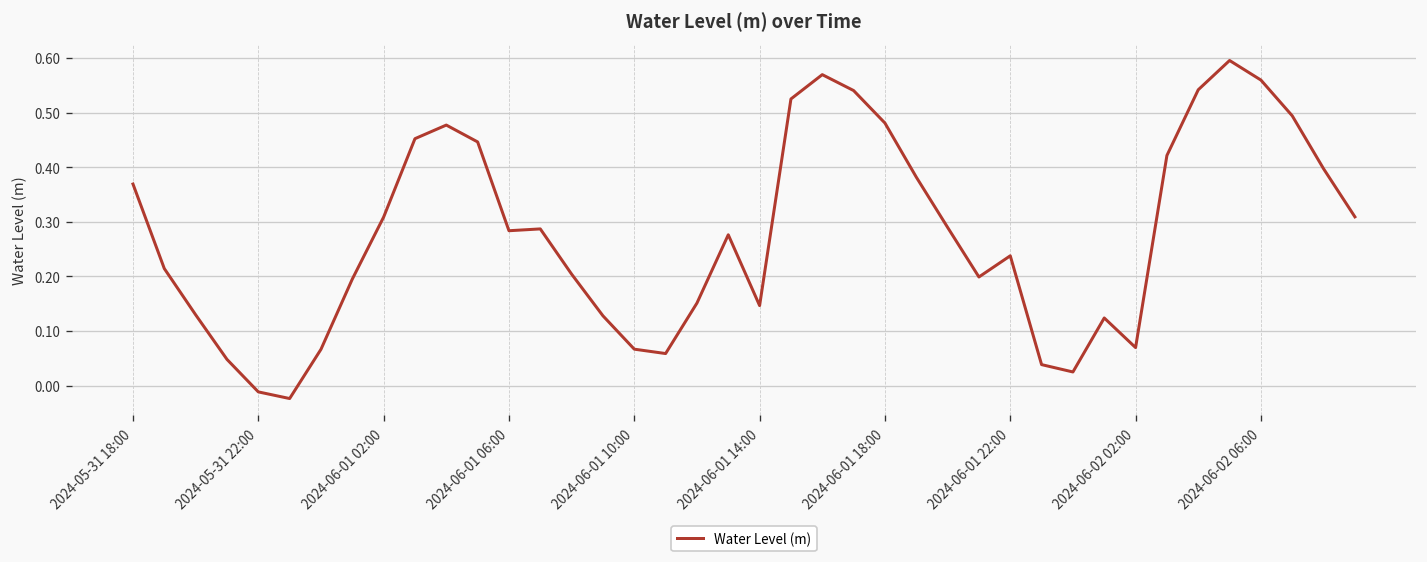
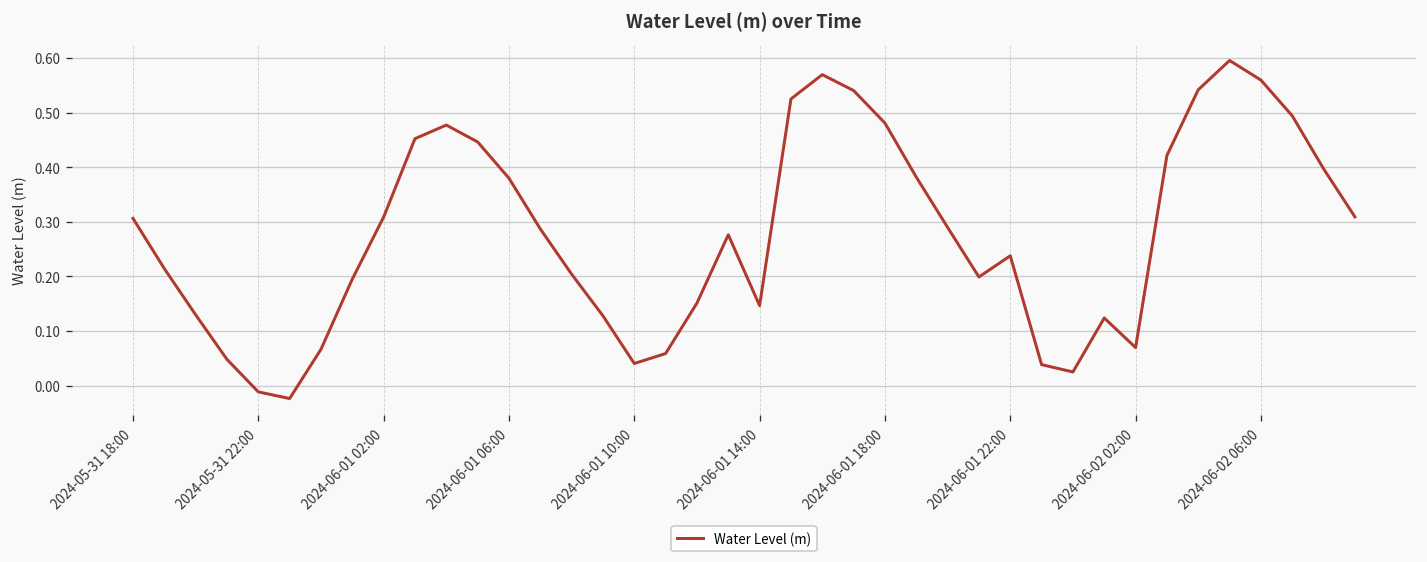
2024-05-31 18:00: 0.37 -> 0.31
2024-06-01 06:00: 0.28 -> 0.38
2024-06-01 10:00: 0.07 -> 0.04
